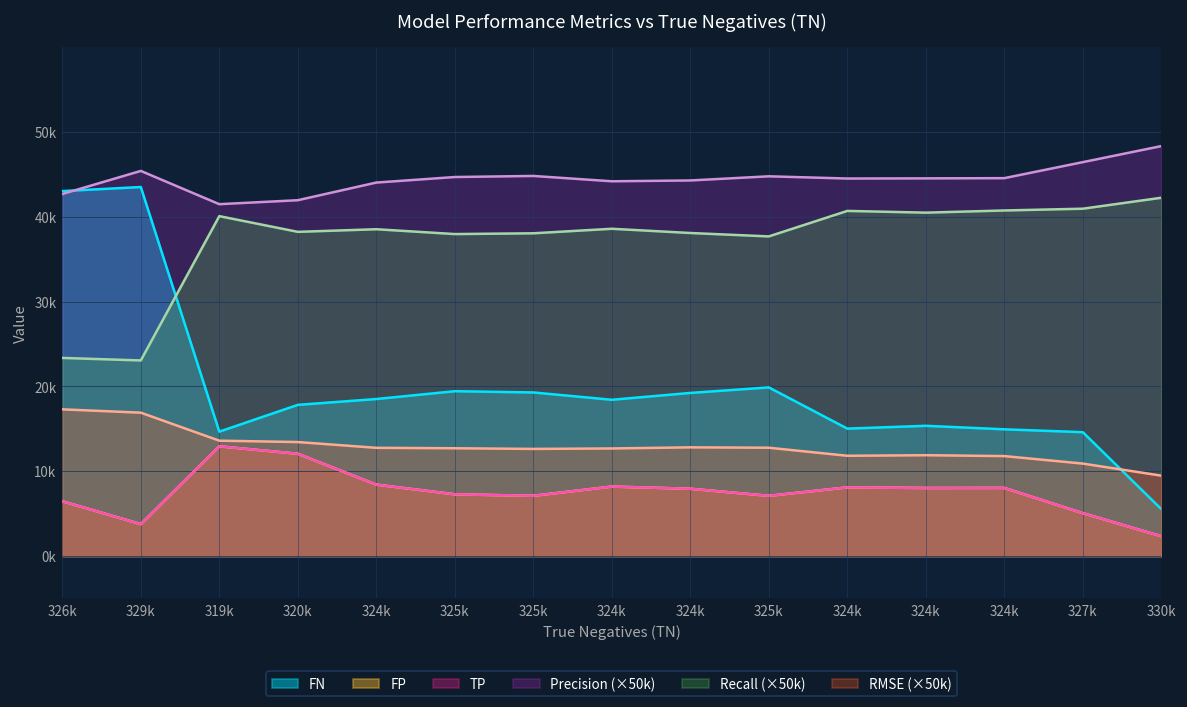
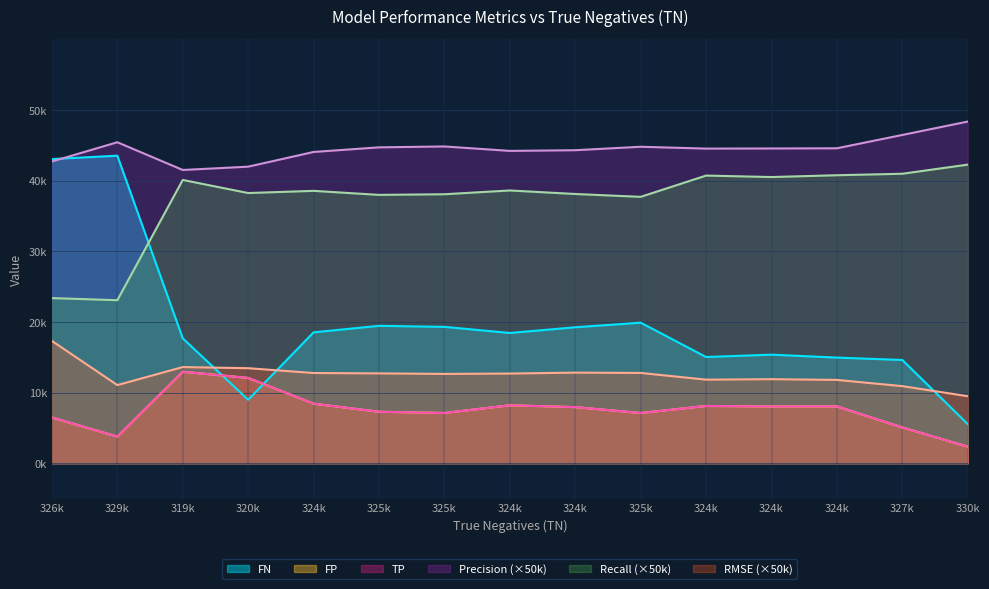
RMSE (×50k), 329k: 17000 -> 11000
FN, 319k: 15000 -> 18000
FN, 320k: 18000 -> 9000
